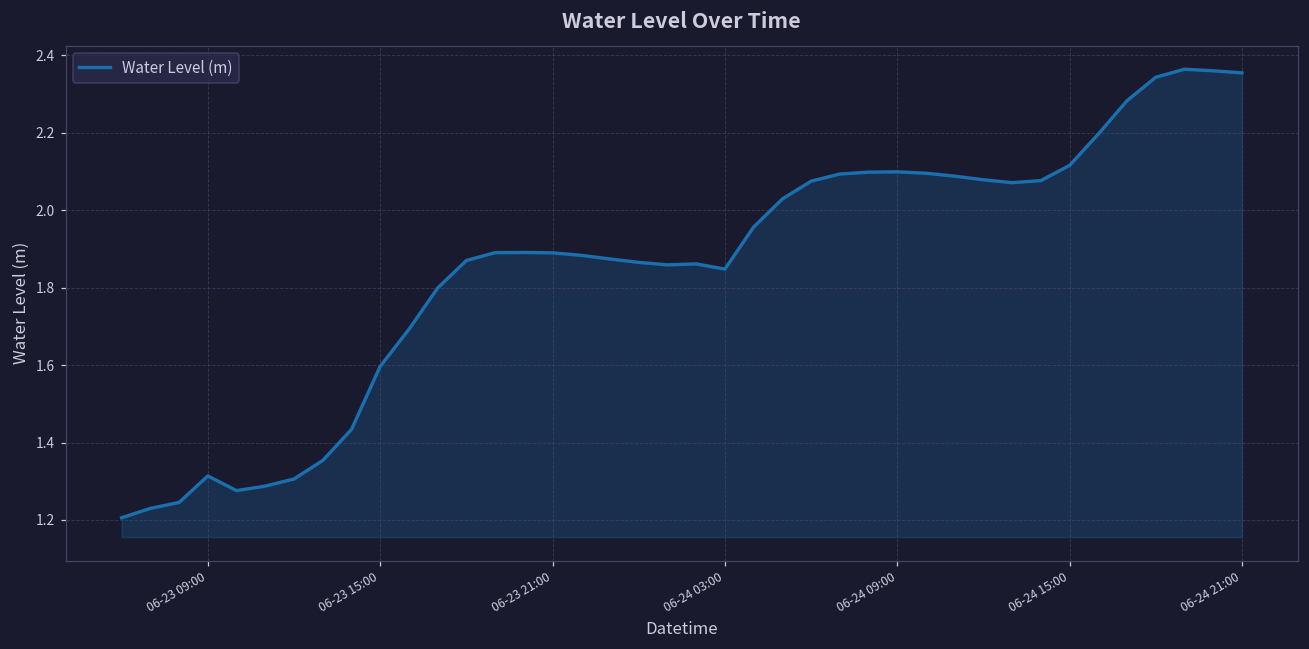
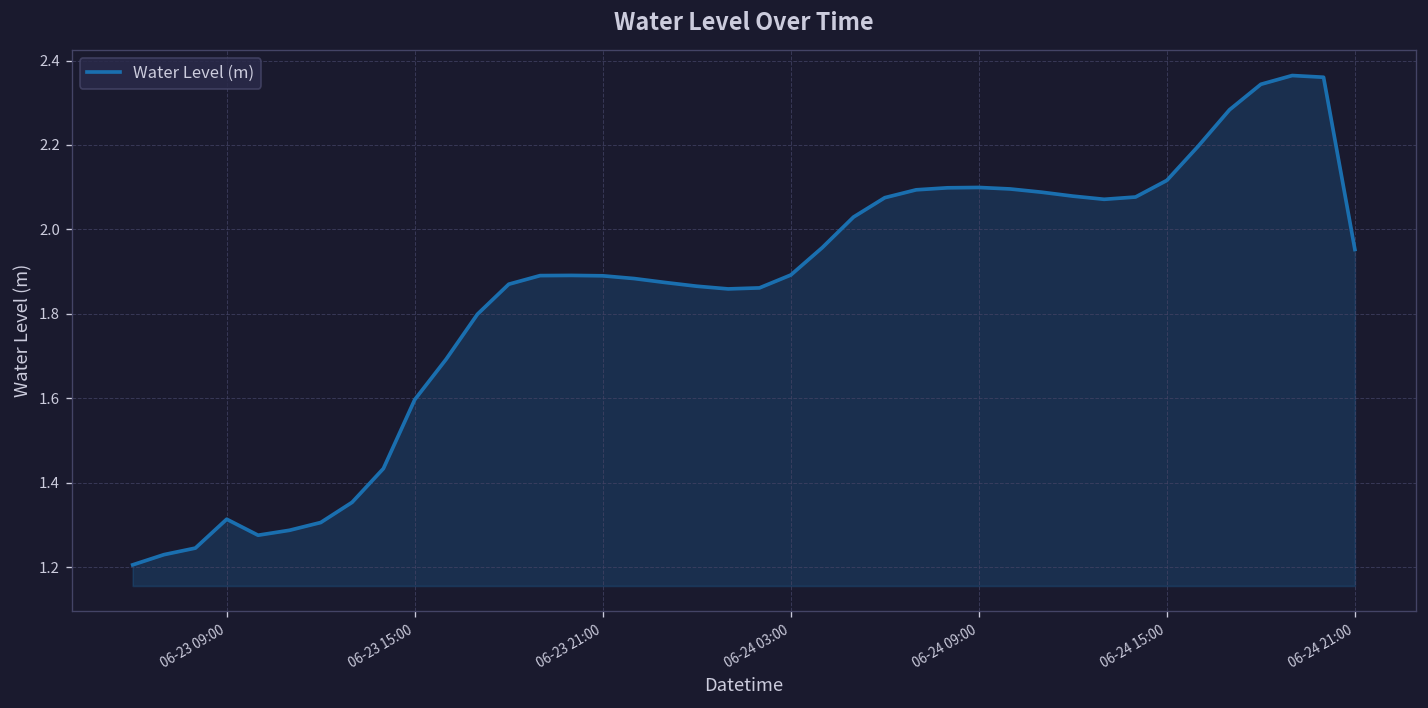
06-24 03:00: 1.85 -> 1.89
06-24 21:00: 2.36 -> 1.95
